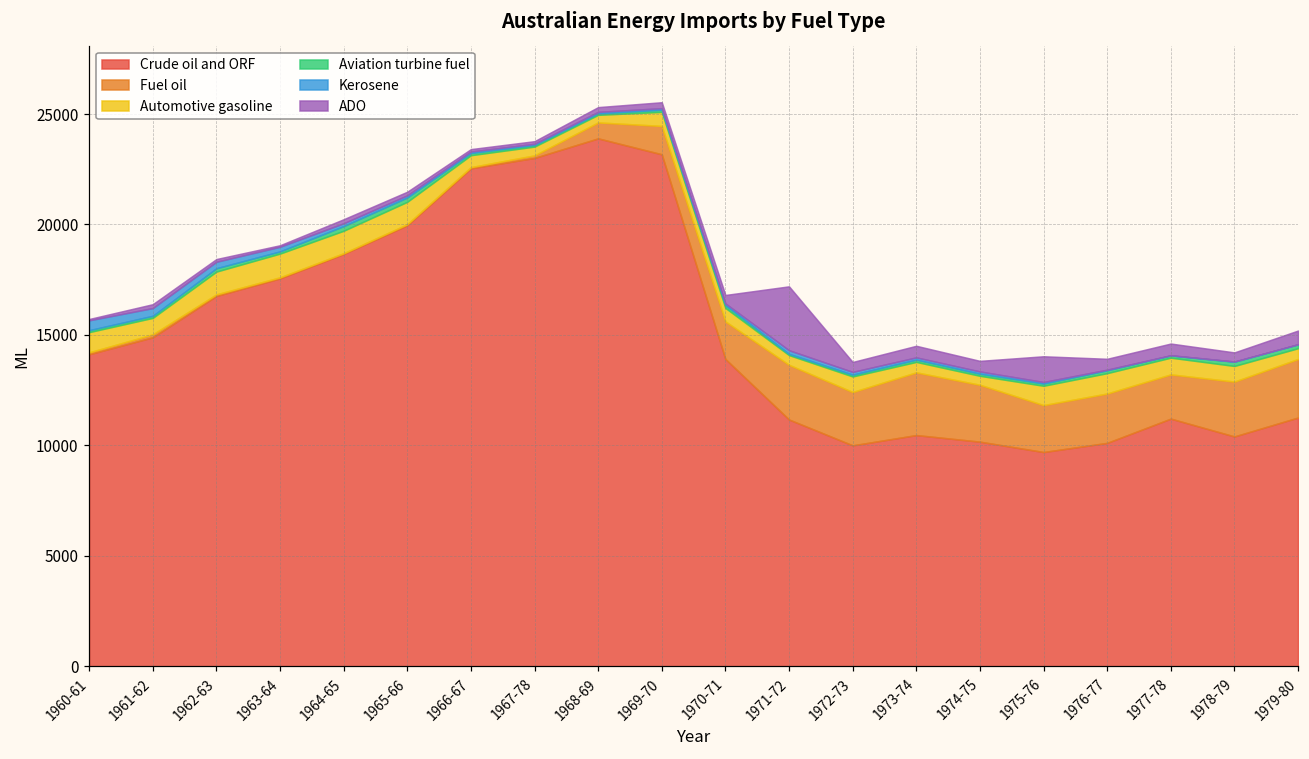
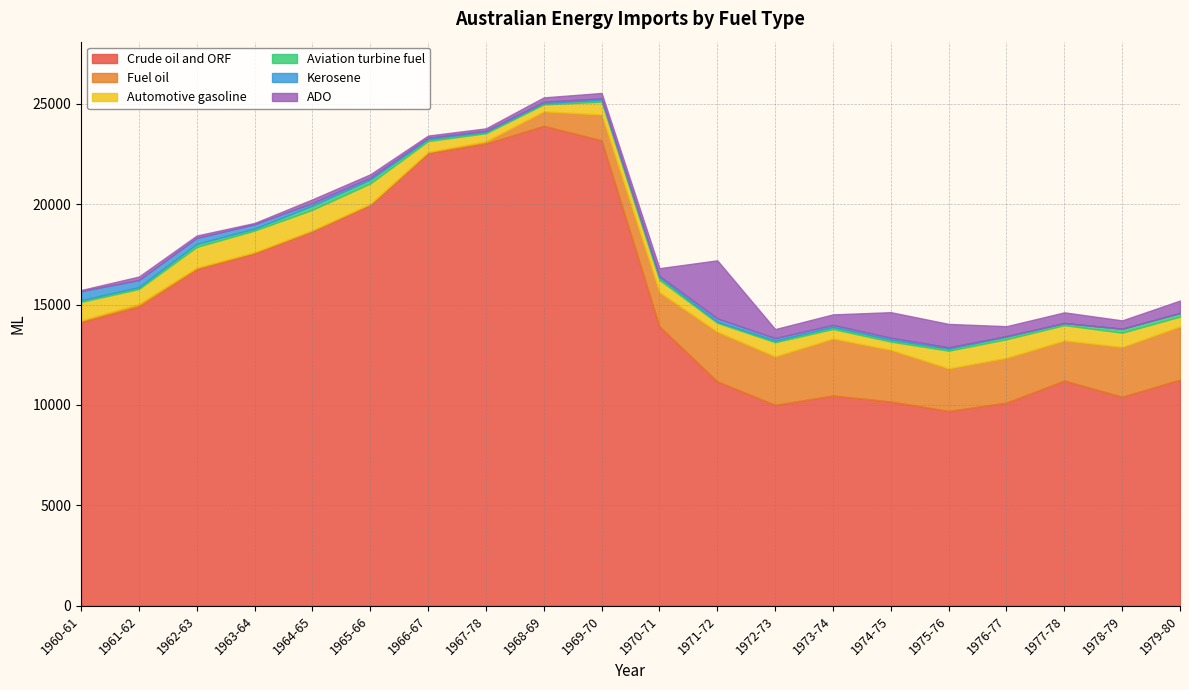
ADO, 1974-75: 500 -> 1300
